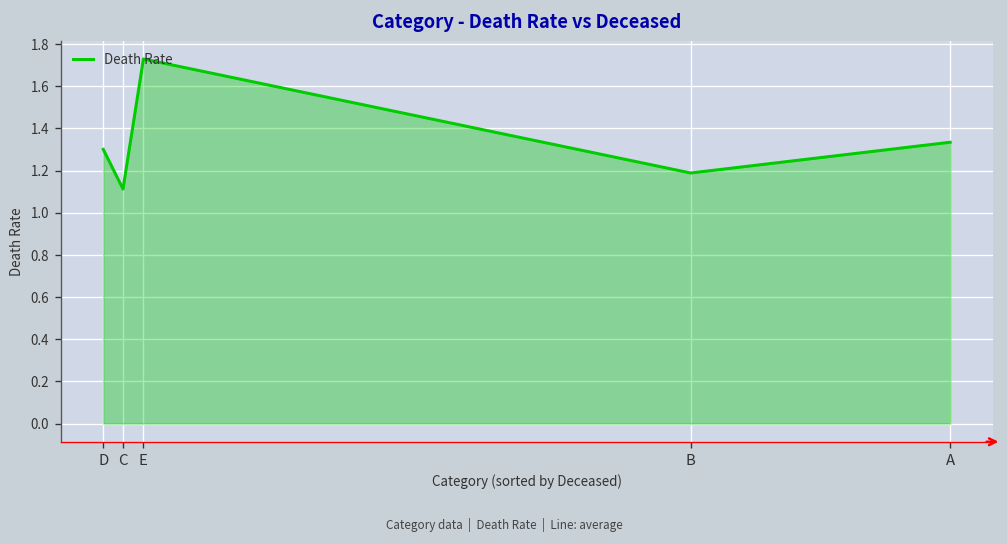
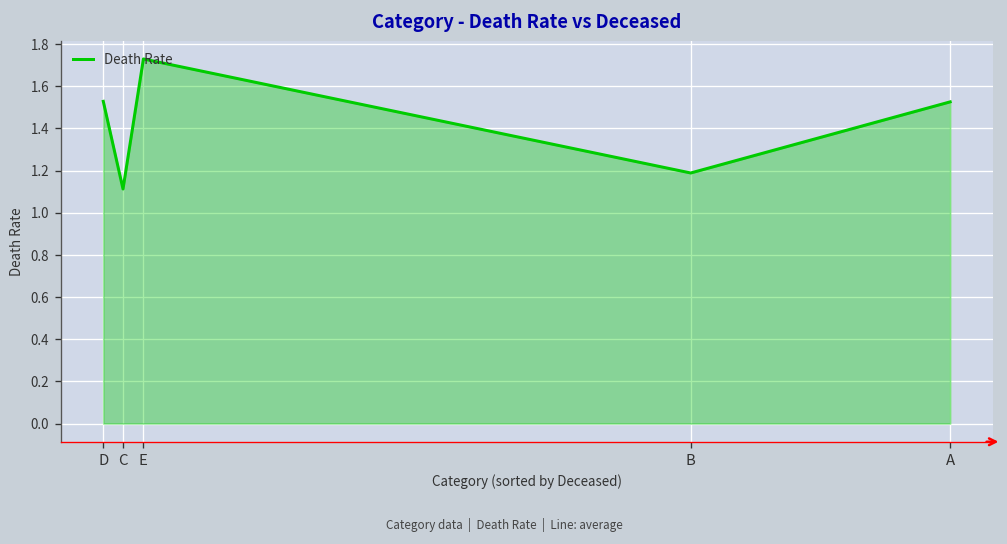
D: 1.30 -> 1.53
A: 1.33 -> 1.53
